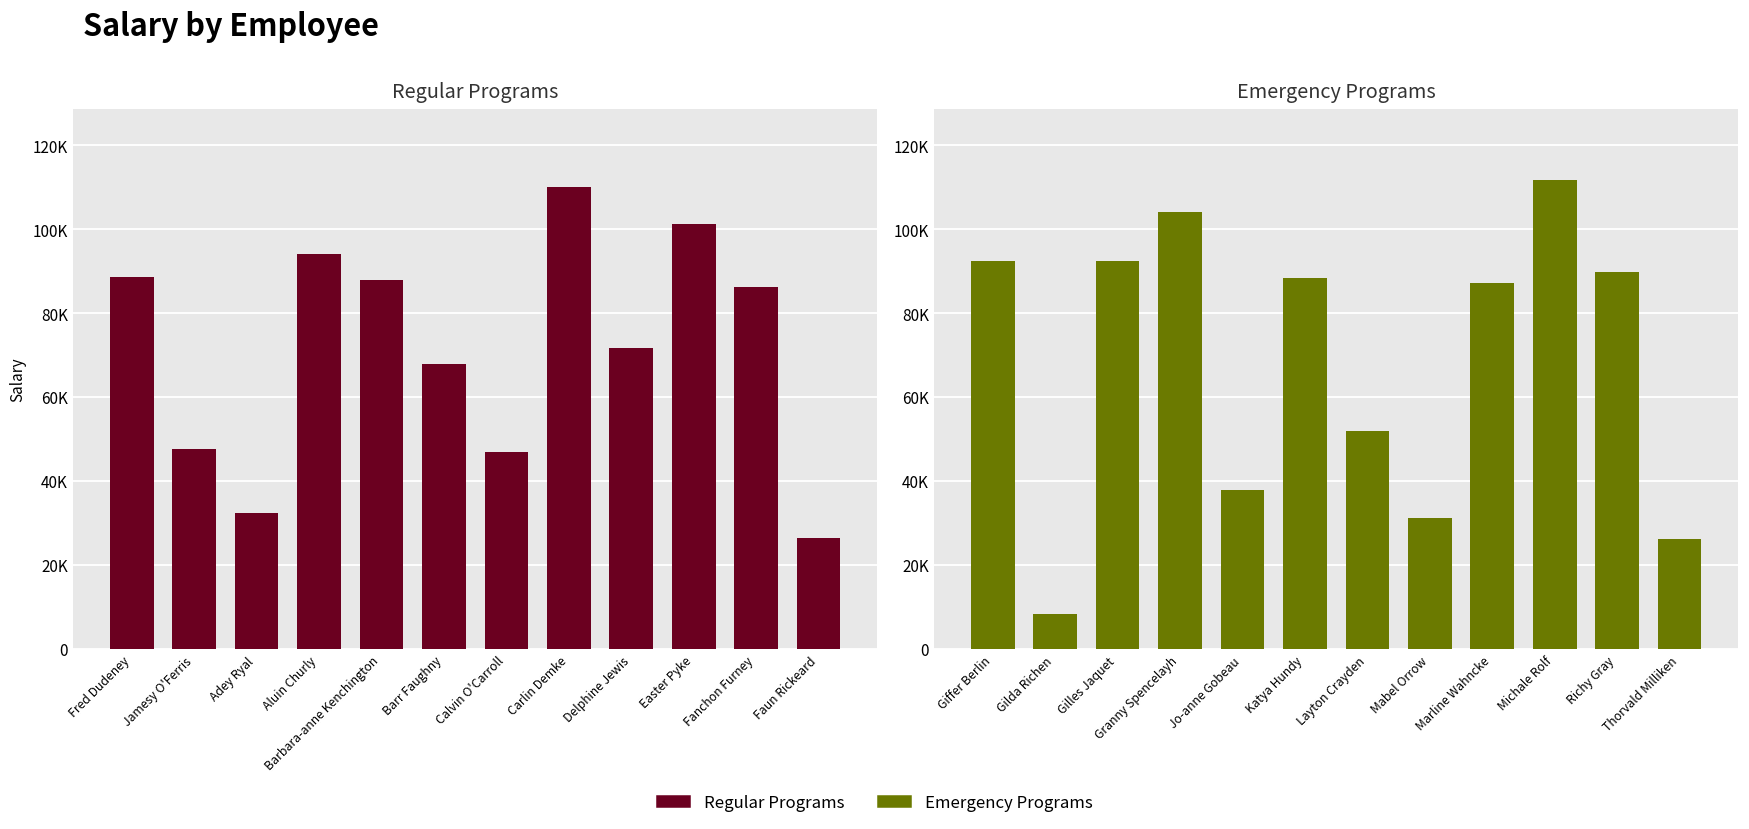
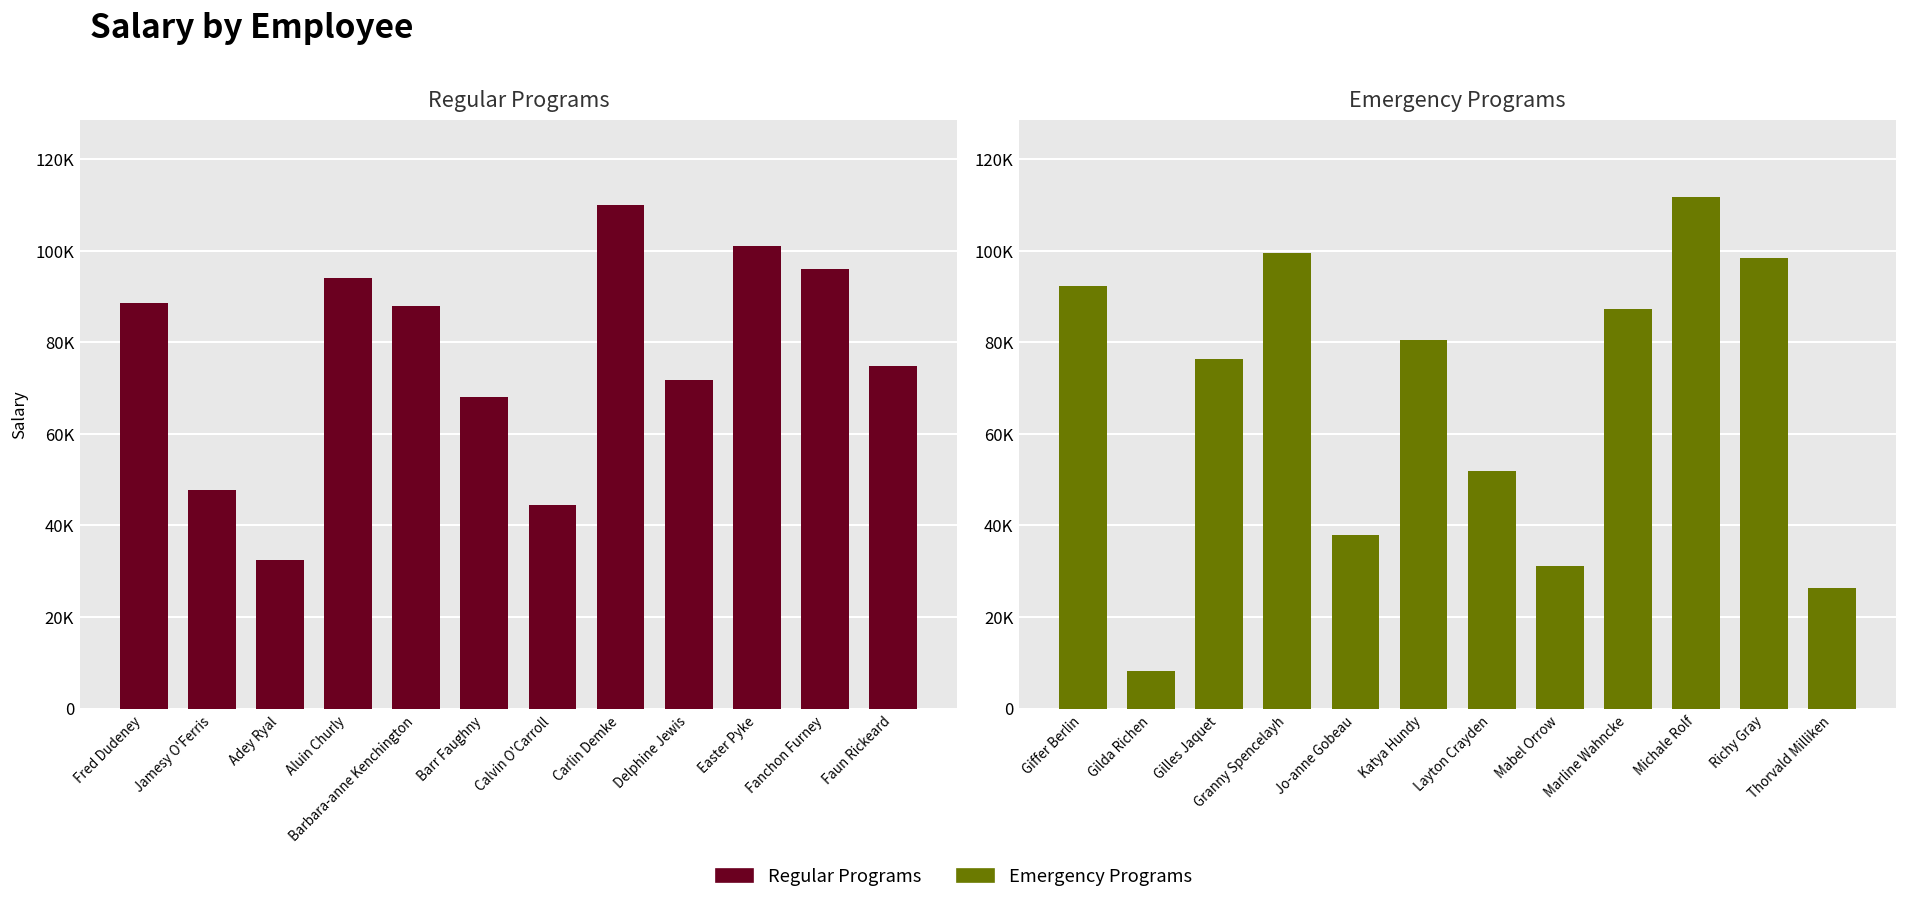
Regular Programs, Calvin O'Carroll: 47000 -> 44000
Regular Programs, Fanchon Furney: 86000 -> 96000
Regular Programs, Faun Rickeard: 26000 -> 75000
Emergency Programs, Gilles Jaquet: 92000 -> 76000
Emergency Programs, Granny Spencelayh: 104000 -> 99000
Emergency Programs, Katya Hundy: 89000 -> 81000
Emergency Programs, Richy Gray: 90000 -> 98000
